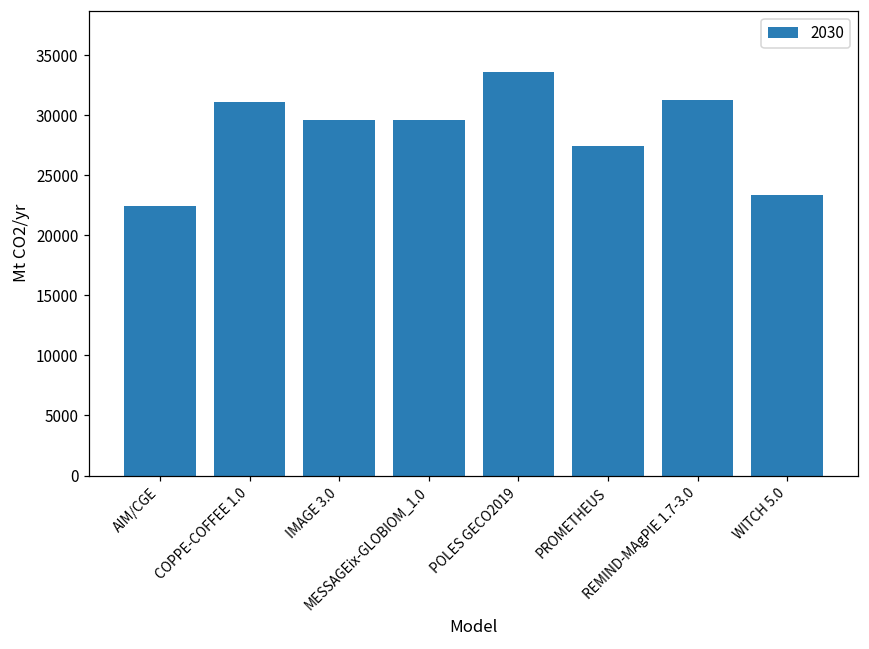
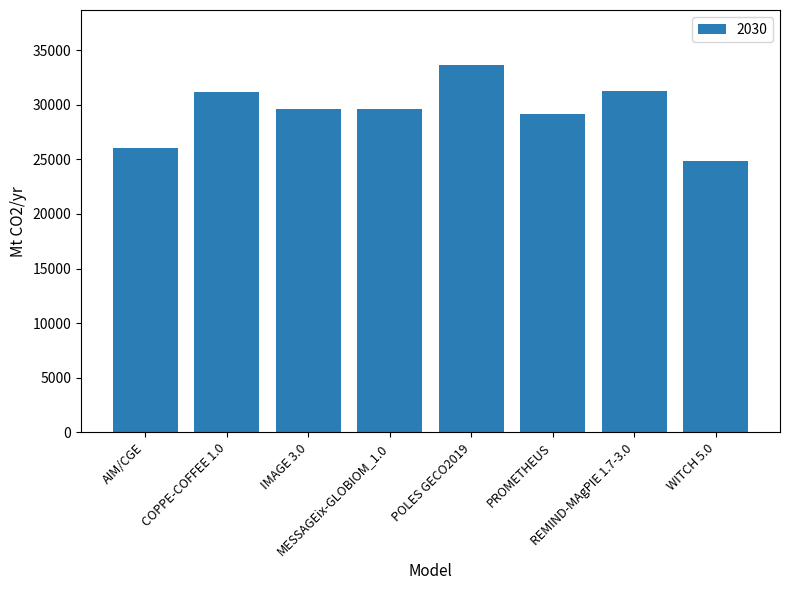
AIM/CGE: 22500 -> 26100
PROMETHEUS: 27500 -> 29100
WITCH 5.0: 23400 -> 24800
